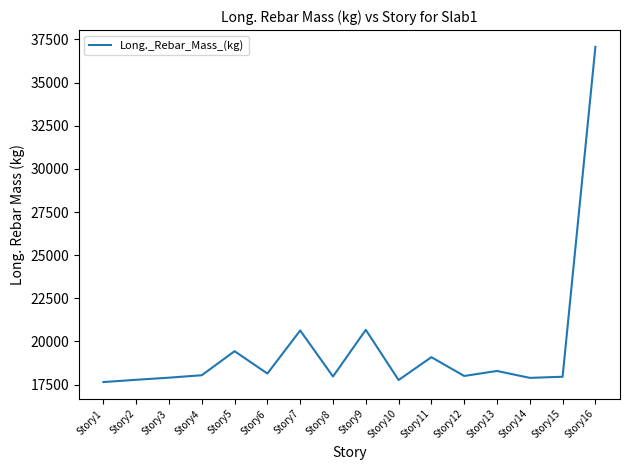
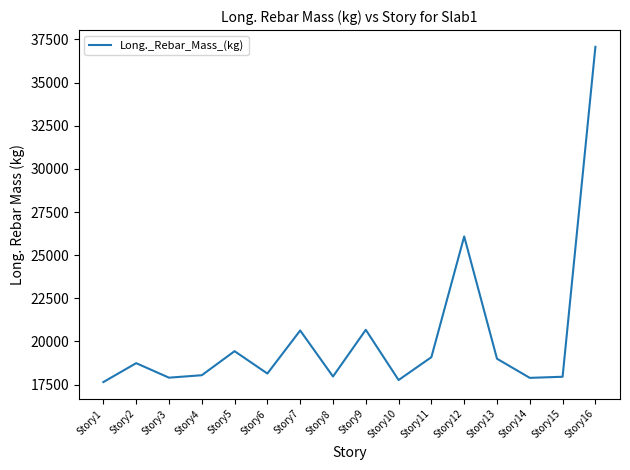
Story2: 17800 -> 18700
Story12: 18000 -> 26100
Story13: 18300 -> 19000
